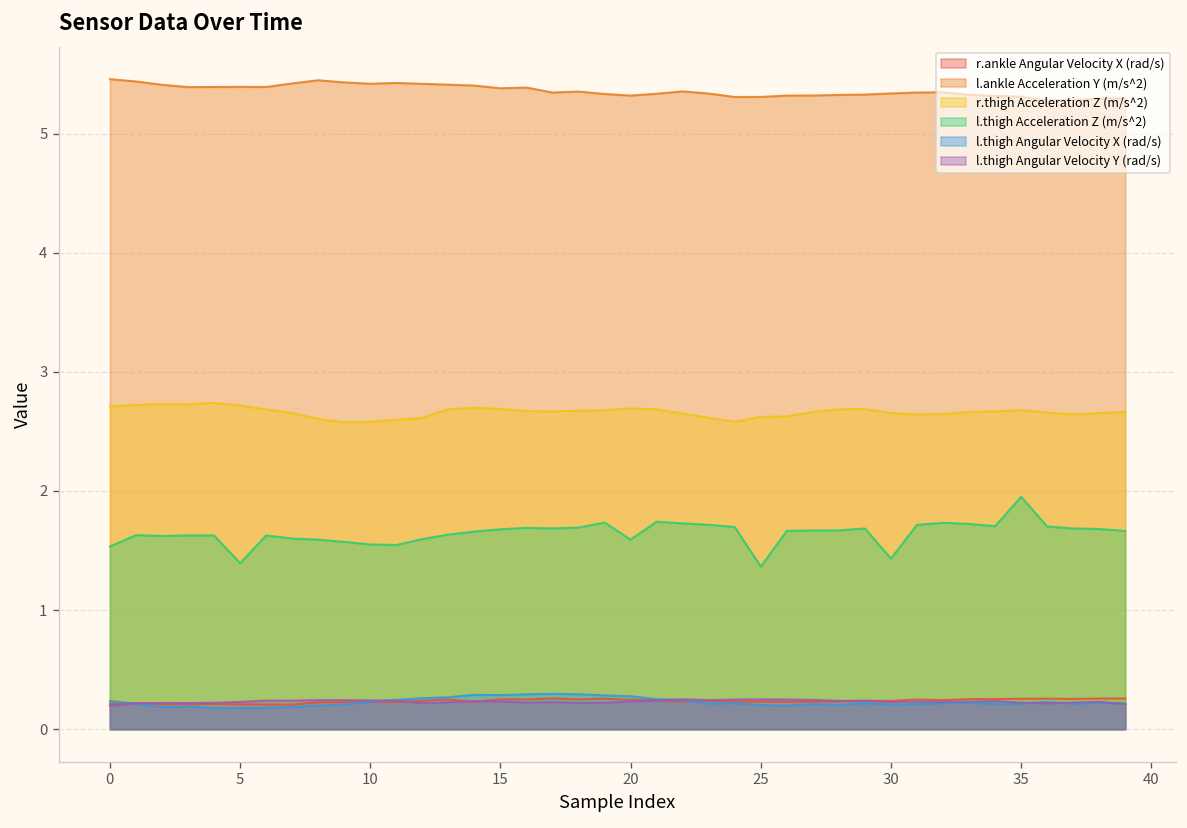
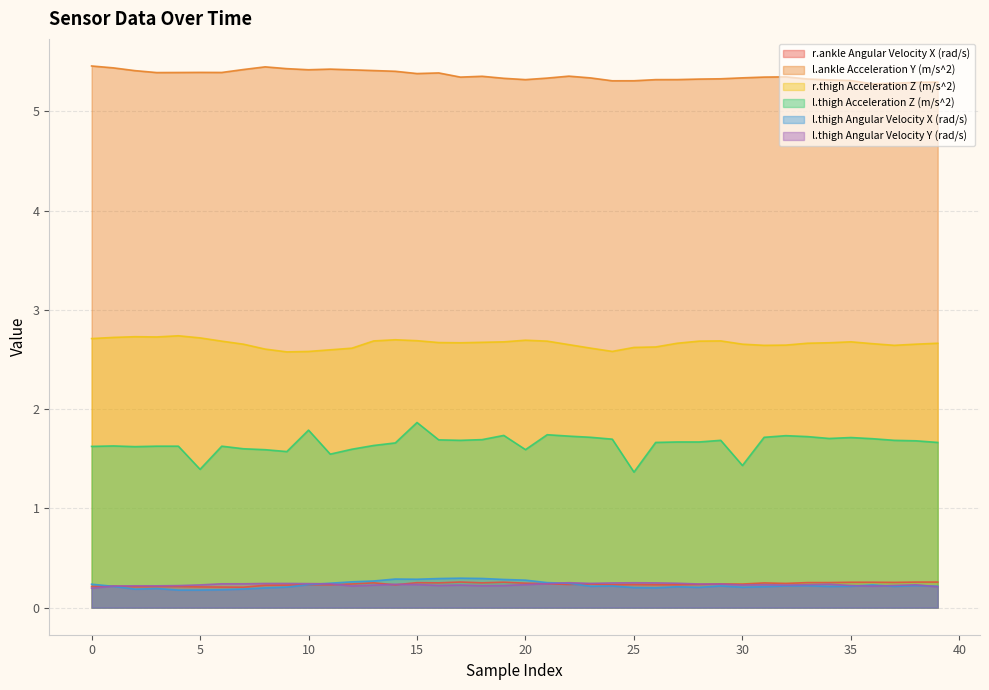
l.thigh Acceleration Z (m/s^2), 0: 1.5 -> 1.6
l.thigh Acceleration Z (m/s^2), 10: 1.6 -> 1.8
l.thigh Acceleration Z (m/s^2), 15: 1.7 -> 1.9
l.thigh Acceleration Z (m/s^2), 35: 2.0 -> 1.7
